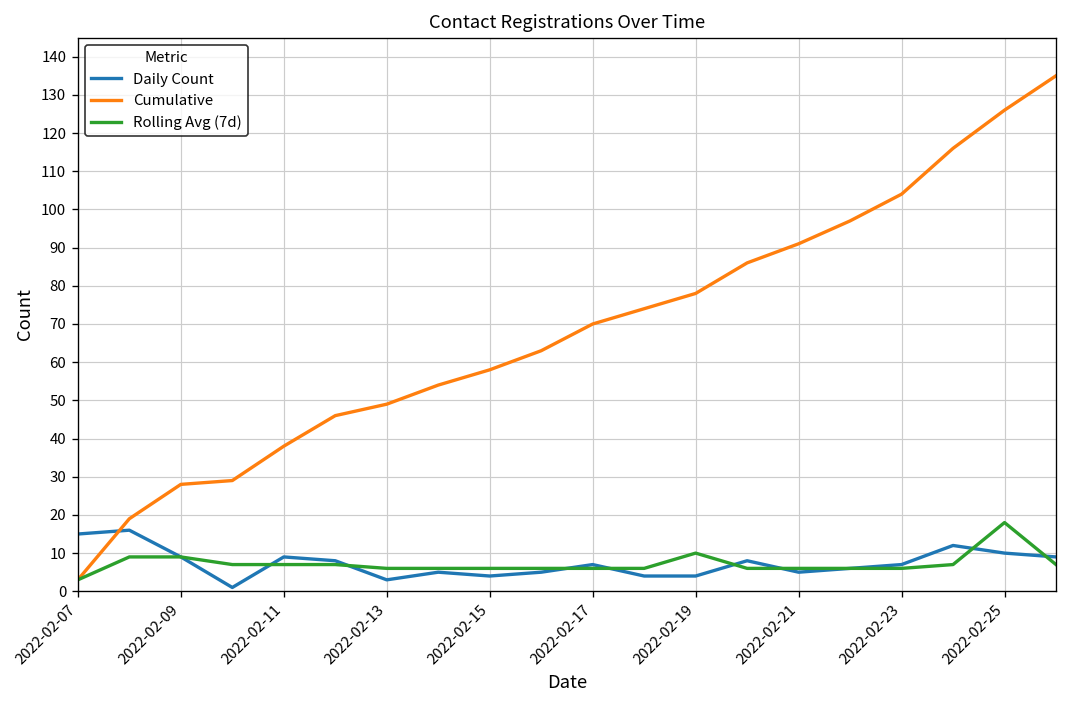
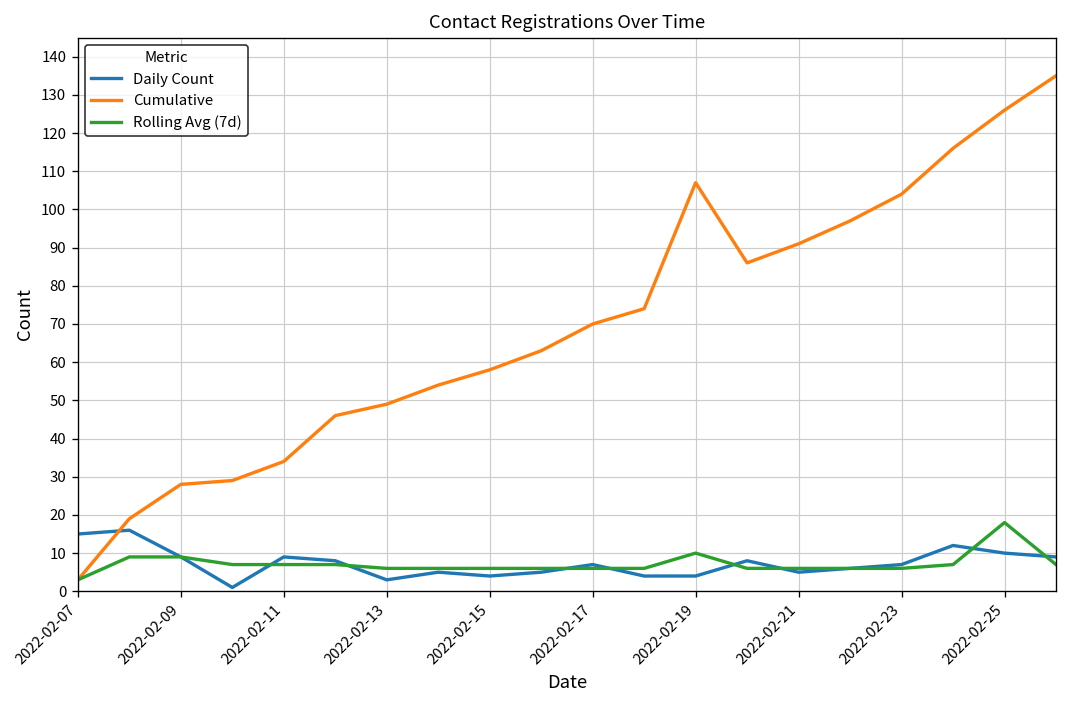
Cumulative, 2022-02-11: 38 -> 34
Cumulative, 2022-02-19: 78 -> 107
